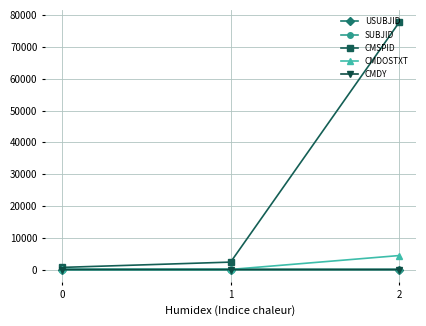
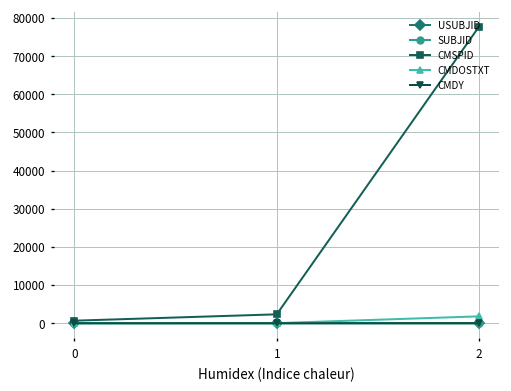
CMDOSTXT, 2: 4000 -> 2000
